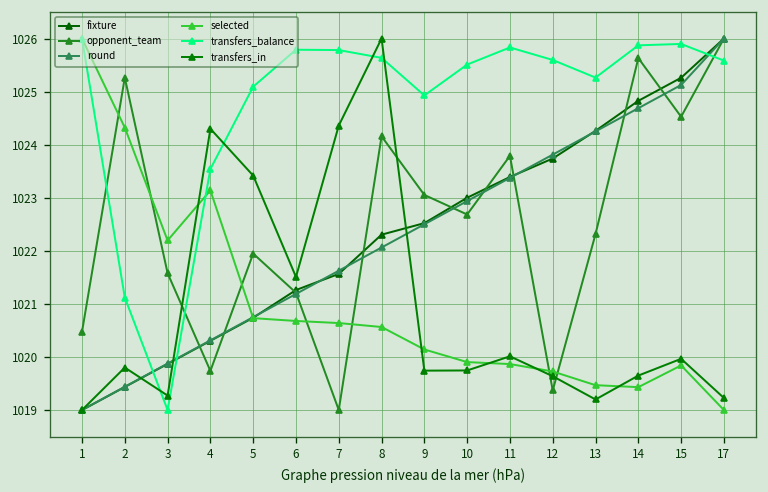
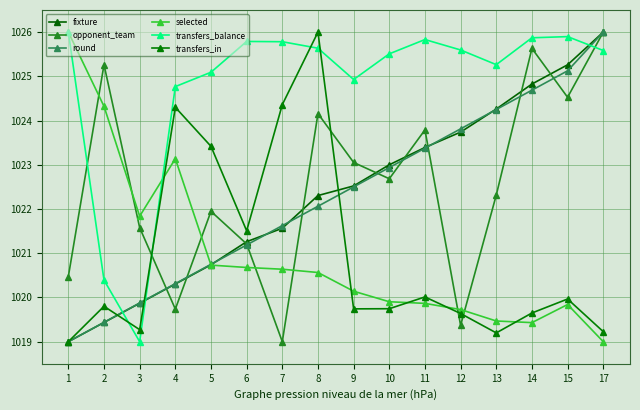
transfers_balance, 2: 1021.1 -> 1020.4
selected, 3: 1022.2 -> 1021.8
transfers_balance, 4: 1023.5 -> 1024.8
